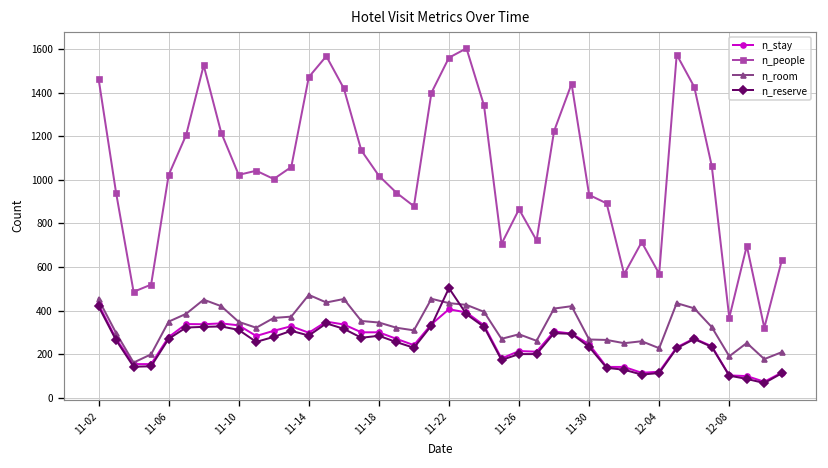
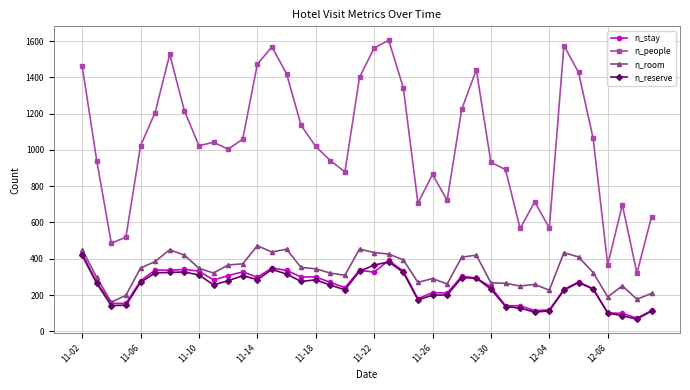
n_stay, 11-22: 410 -> 330
n_reserve, 11-22: 500 -> 370
